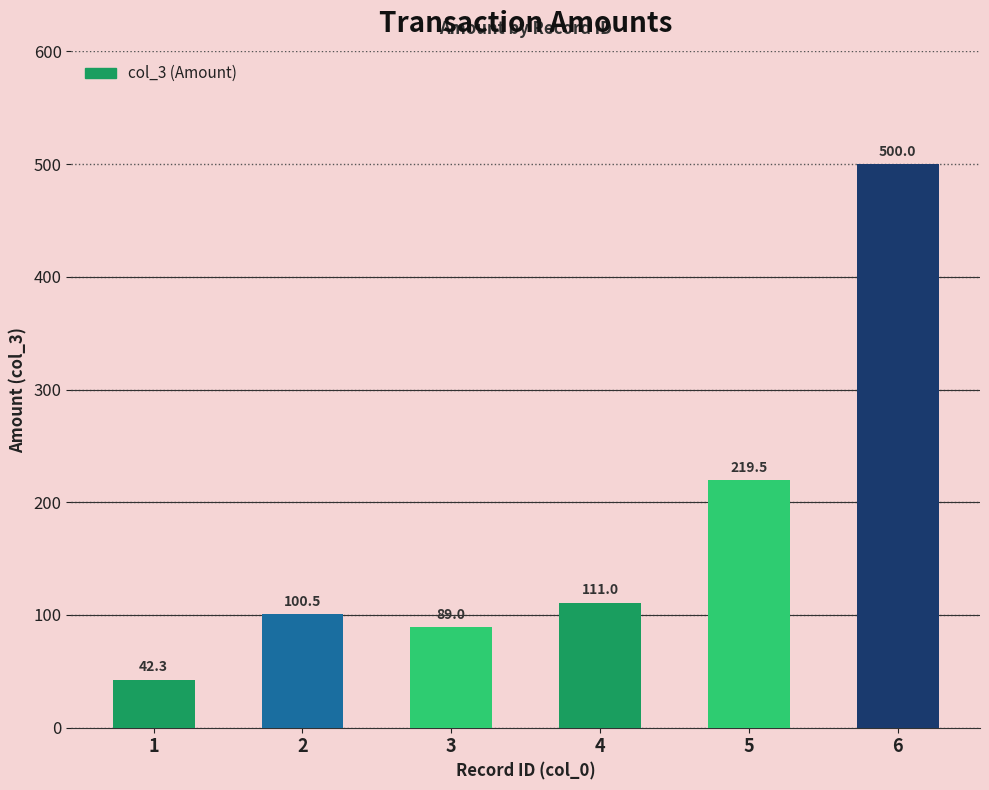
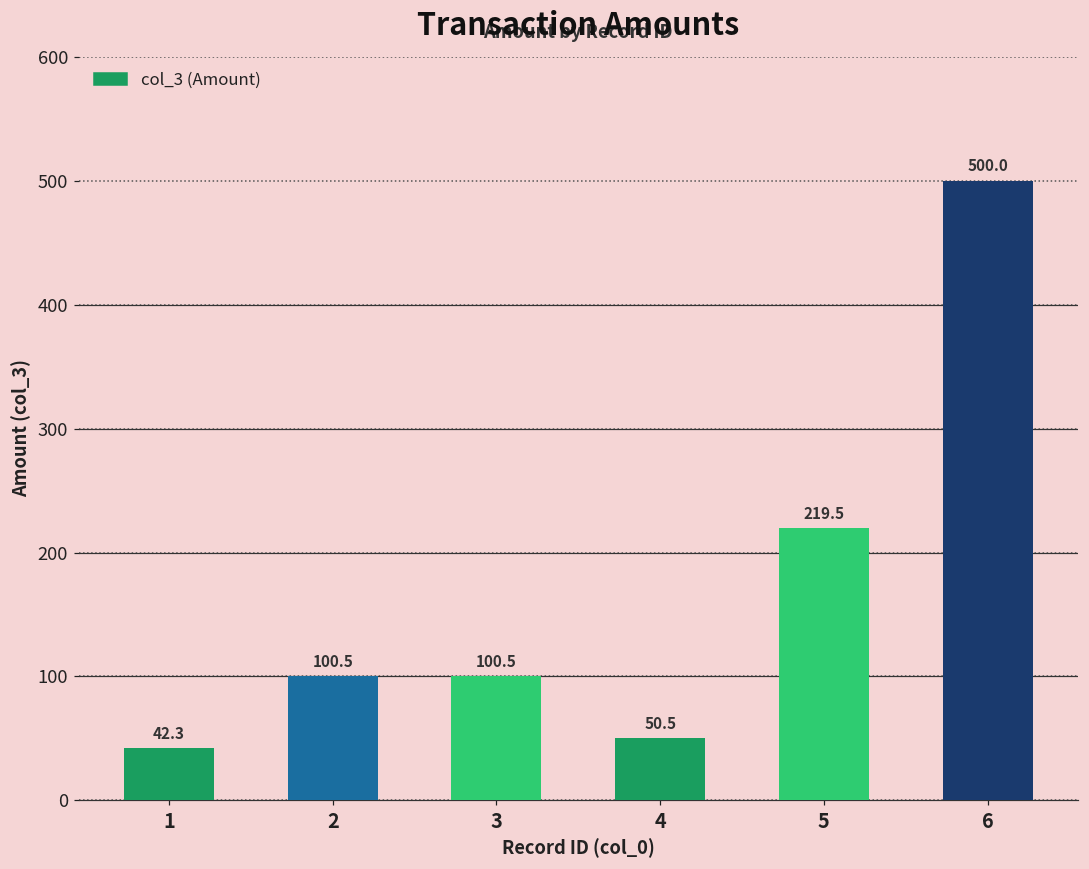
3: 89.0 -> 100.5
4: 111.0 -> 50.5
